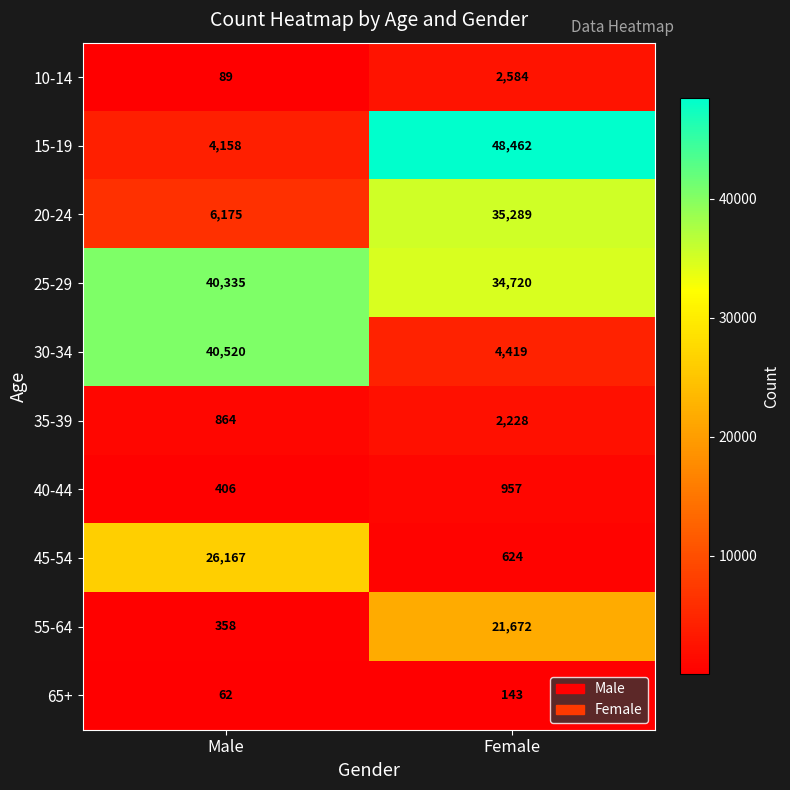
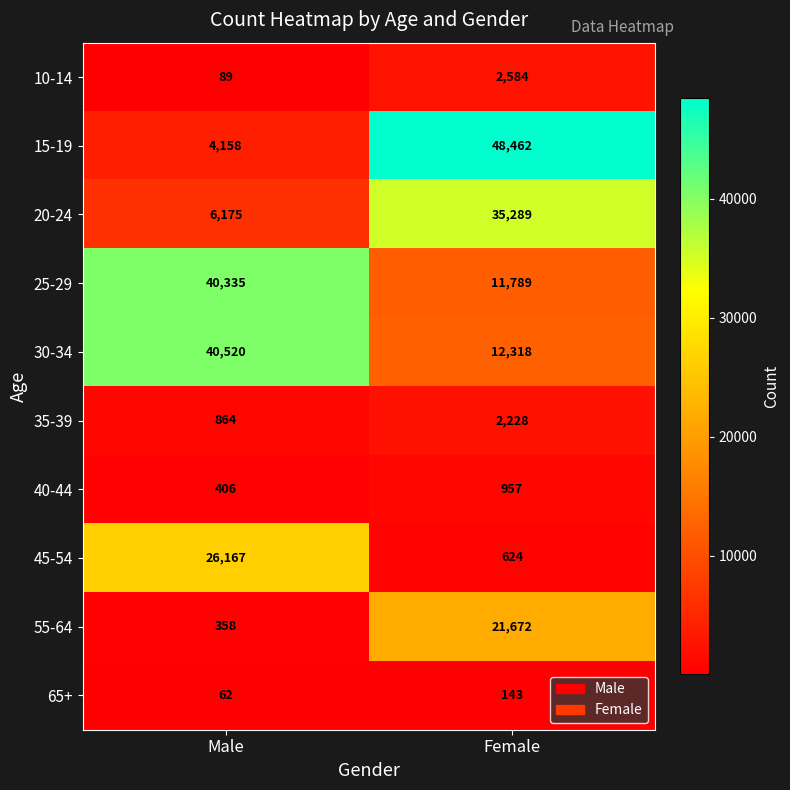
25-29, Female: 34,720 -> 11,789
30-34, Female: 4,419 -> 12,318
